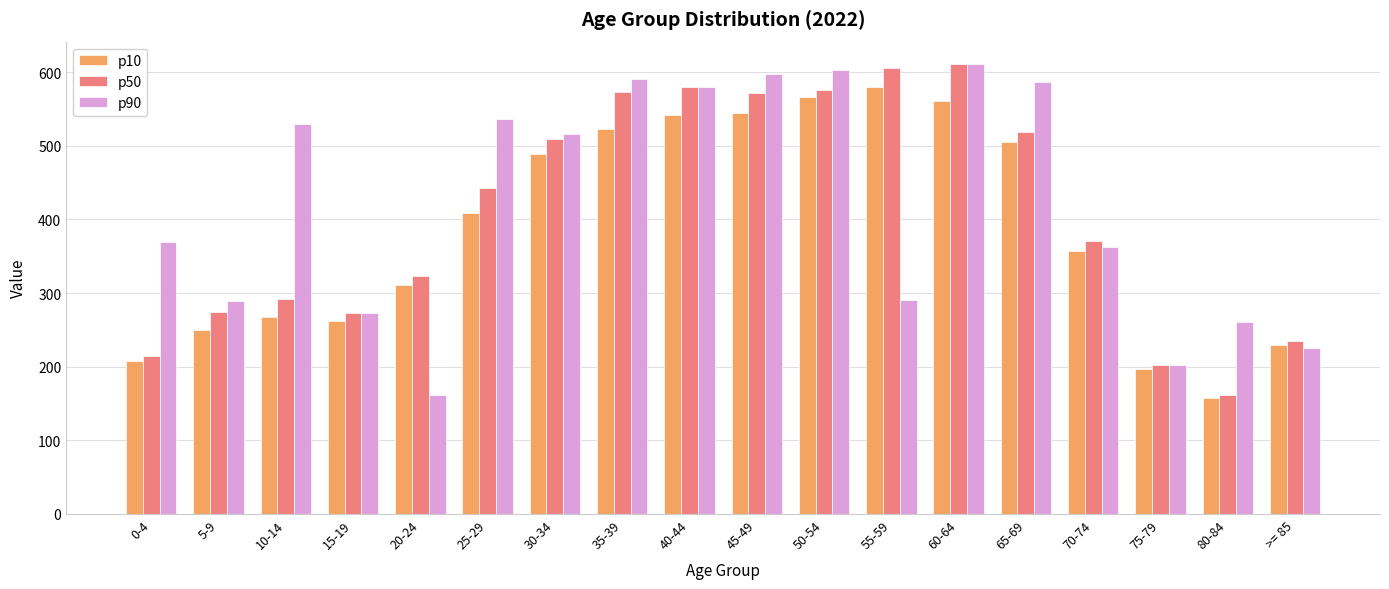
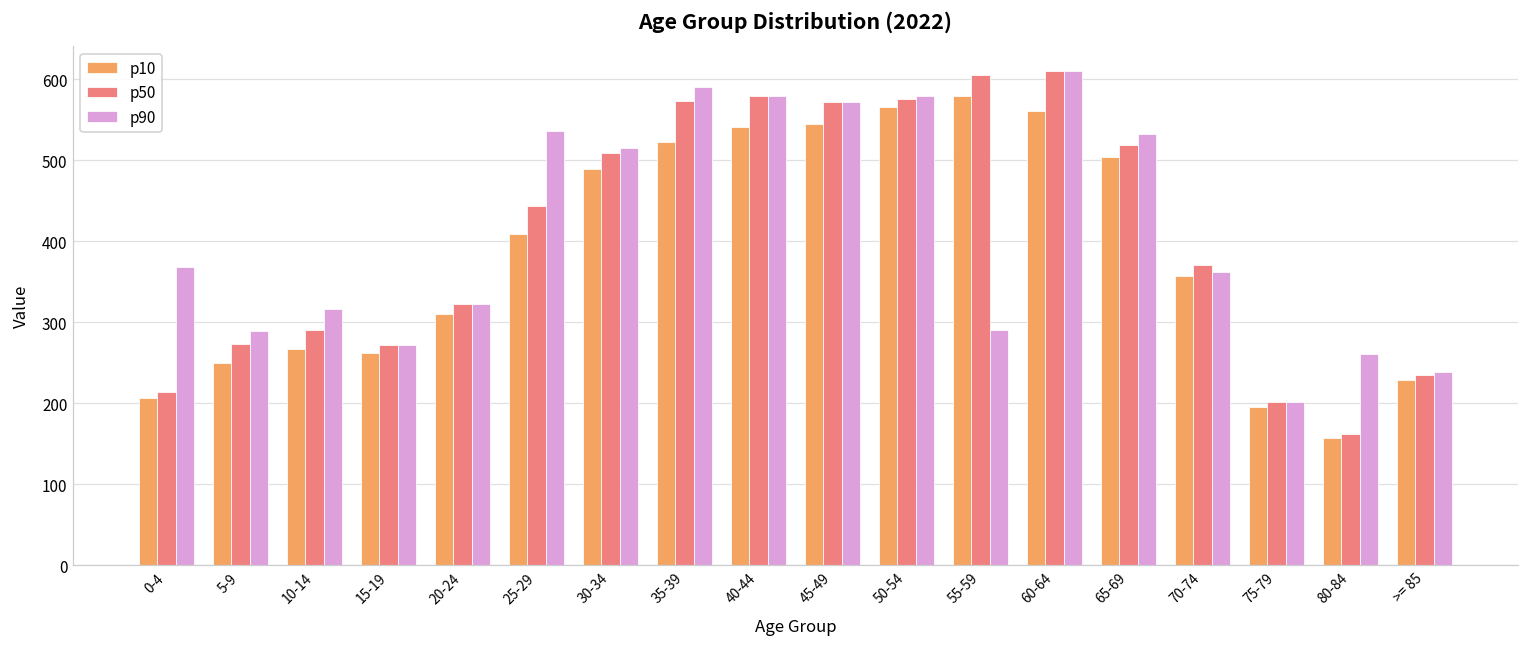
p90, 10-14: 530 -> 320
p90, 20-24: 160 -> 320
p90, 45-49: 600 -> 570
p90, 50-54: 600 -> 580
p90, 65-69: 590 -> 530
p90, >= 85: 230 -> 240
